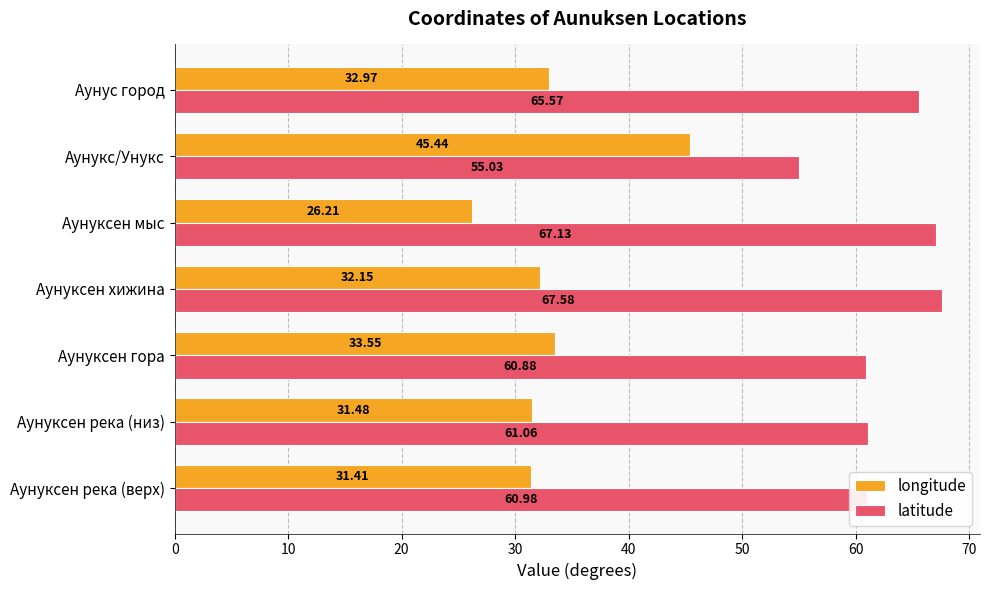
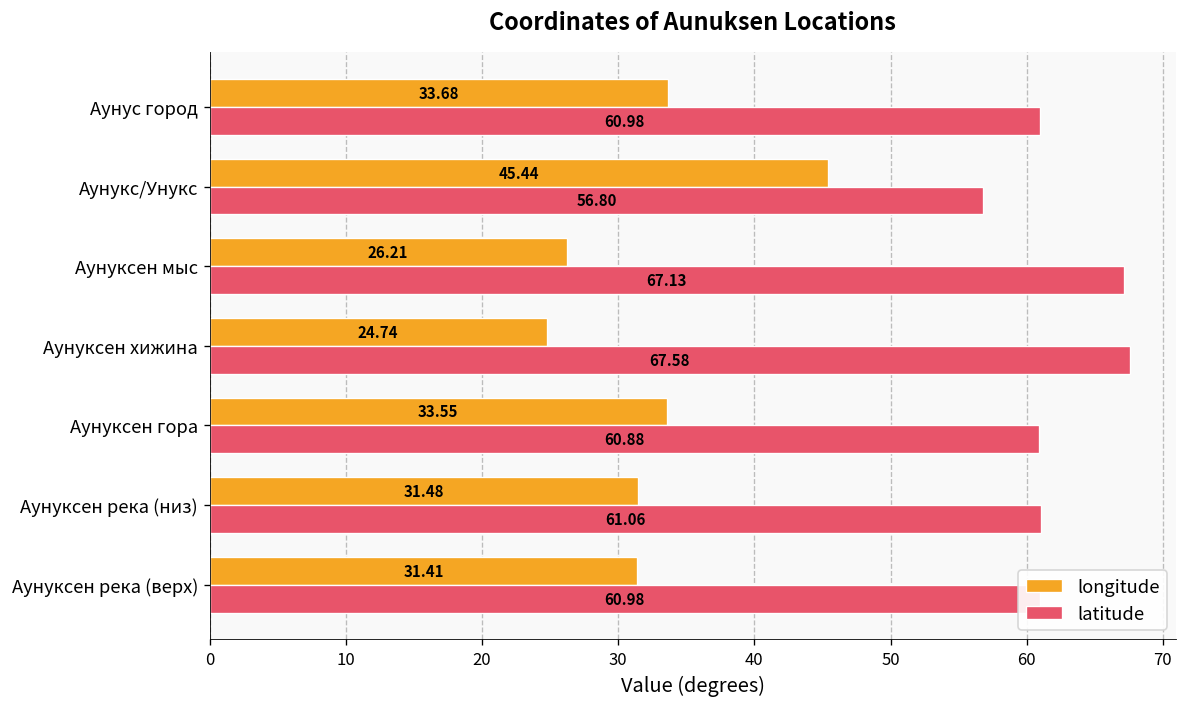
longitude, Аунус город: 32.97 -> 33.68
latitude, Аунус город: 65.57 -> 60.98
latitude, Аунукс/Унукс: 55.03 -> 56.80
longitude, Аунуксен хижина: 32.15 -> 24.74
